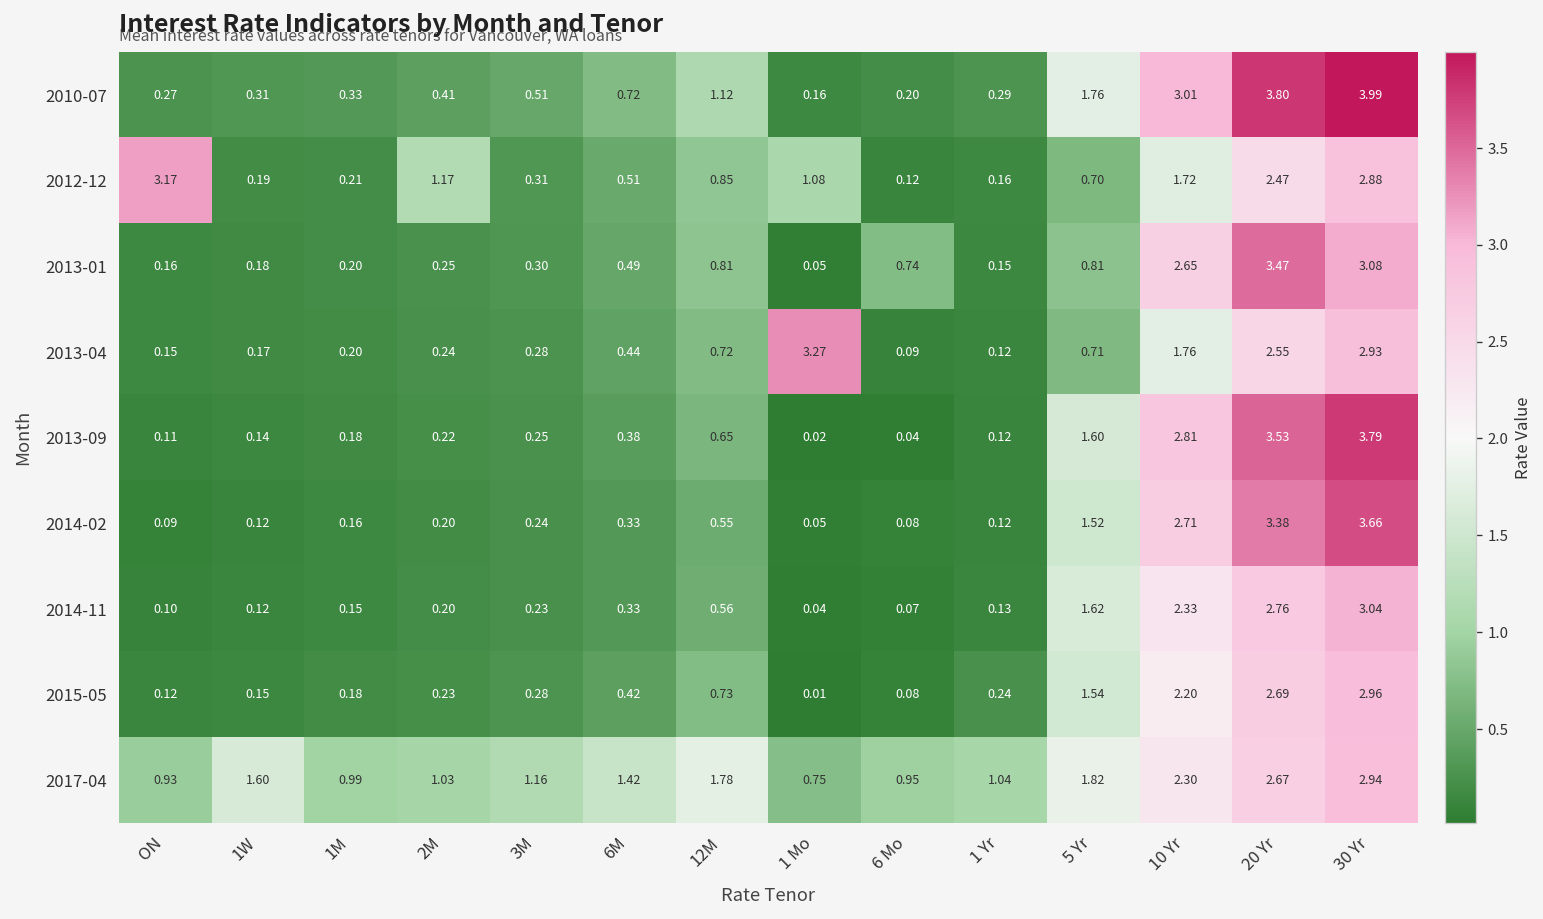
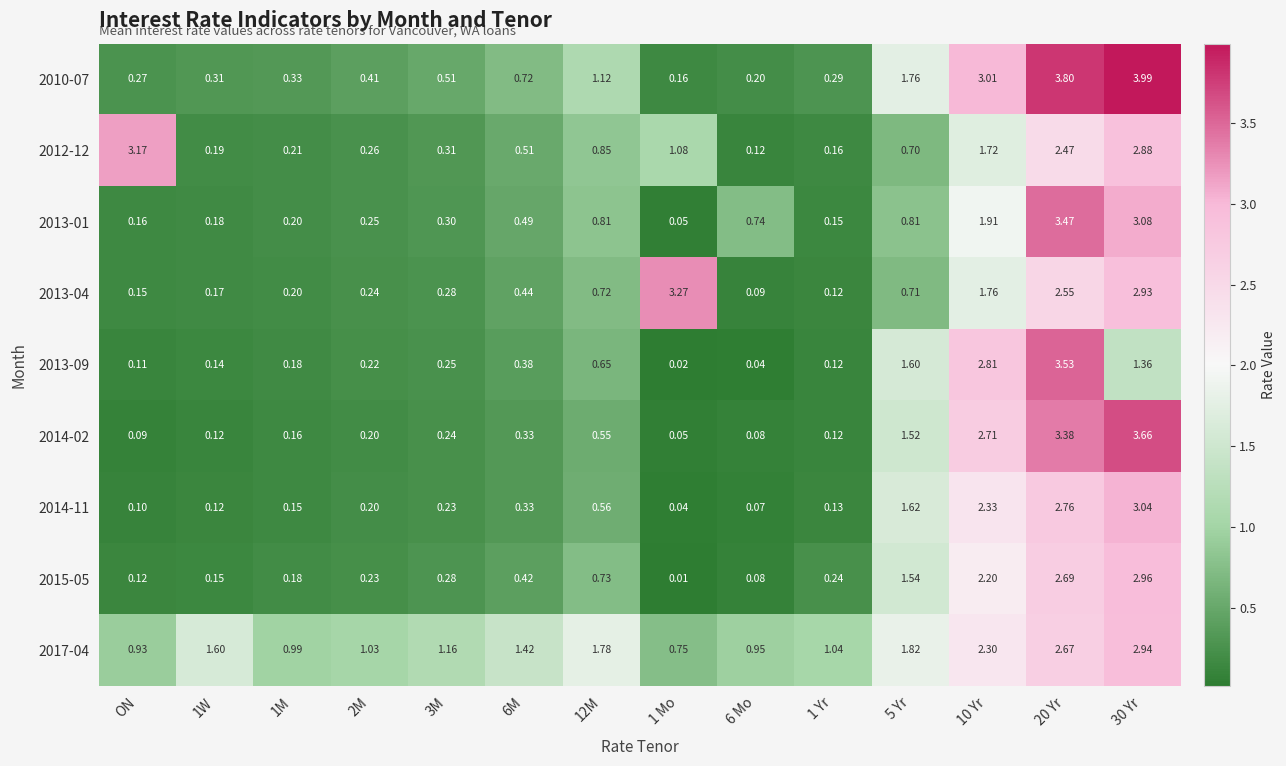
2012-12, 2M: 1.17 -> 0.26
2013-01, 10 Yr: 2.65 -> 1.91
2013-09, 30 Yr: 3.79 -> 1.36
